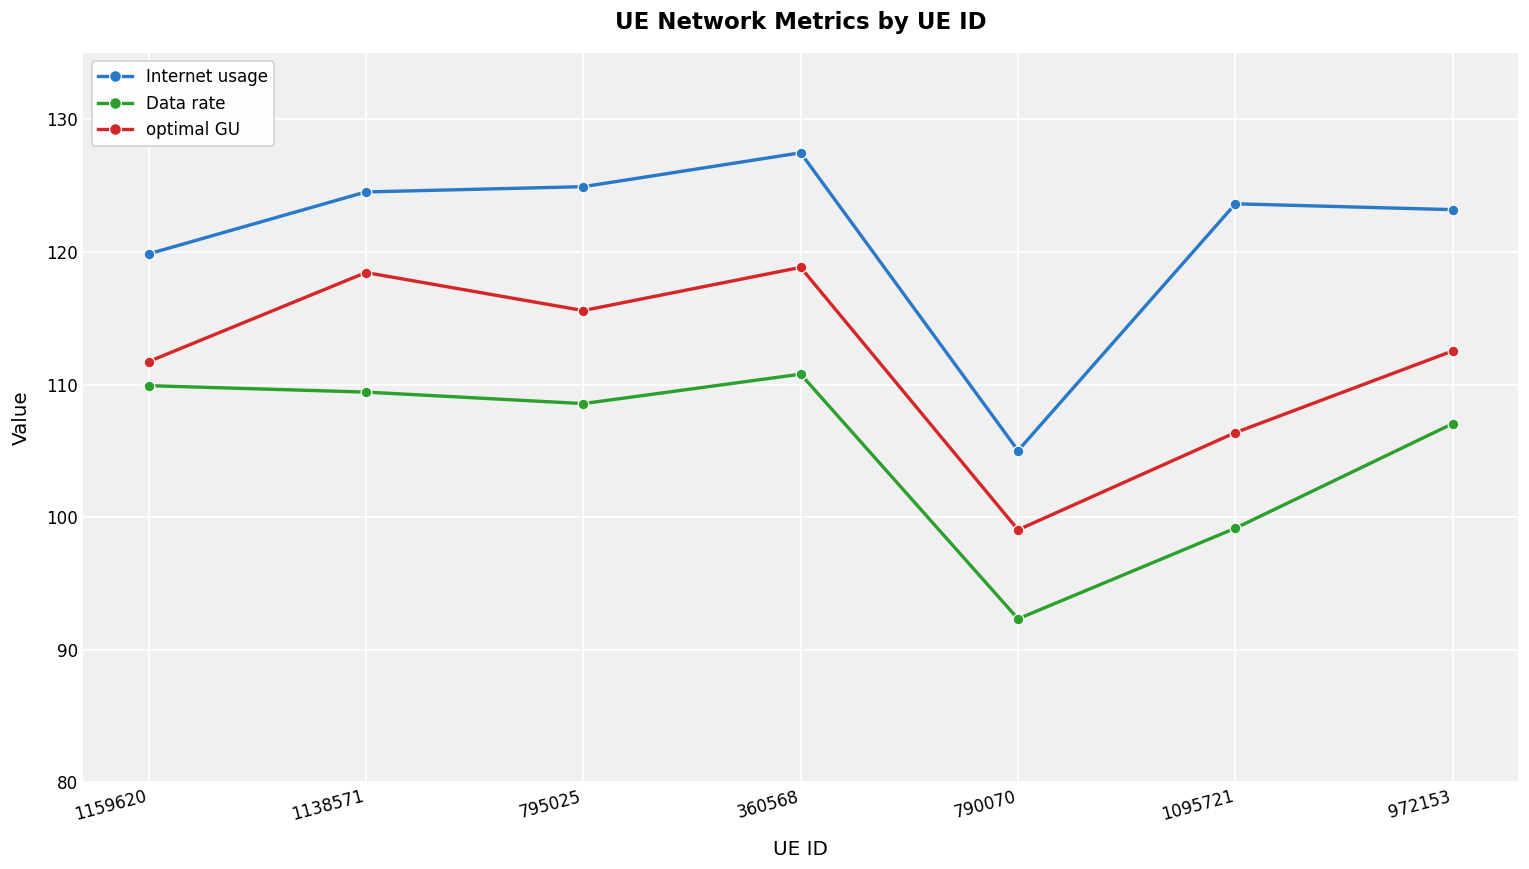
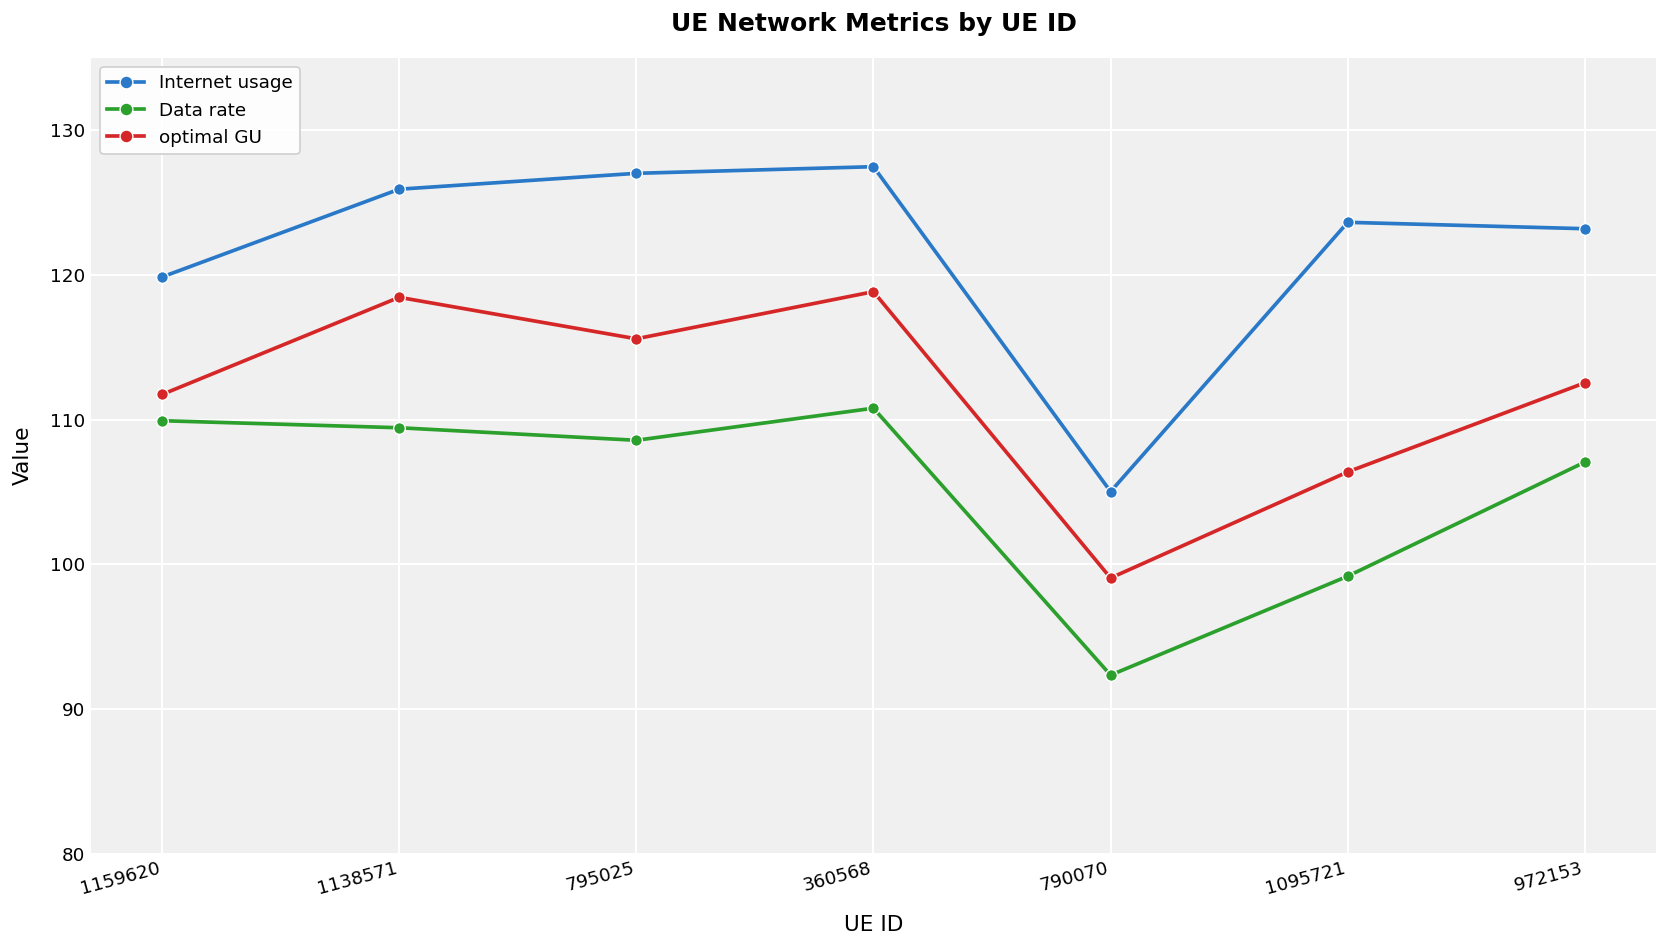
Internet usage, 1138571: 124.5 -> 125.9
Internet usage, 795025: 124.9 -> 127.0
